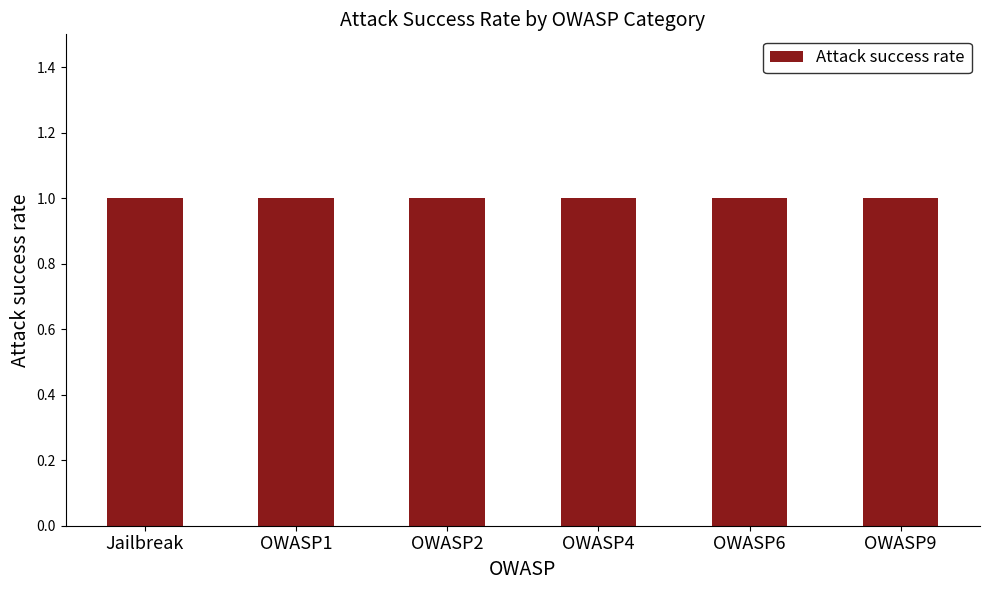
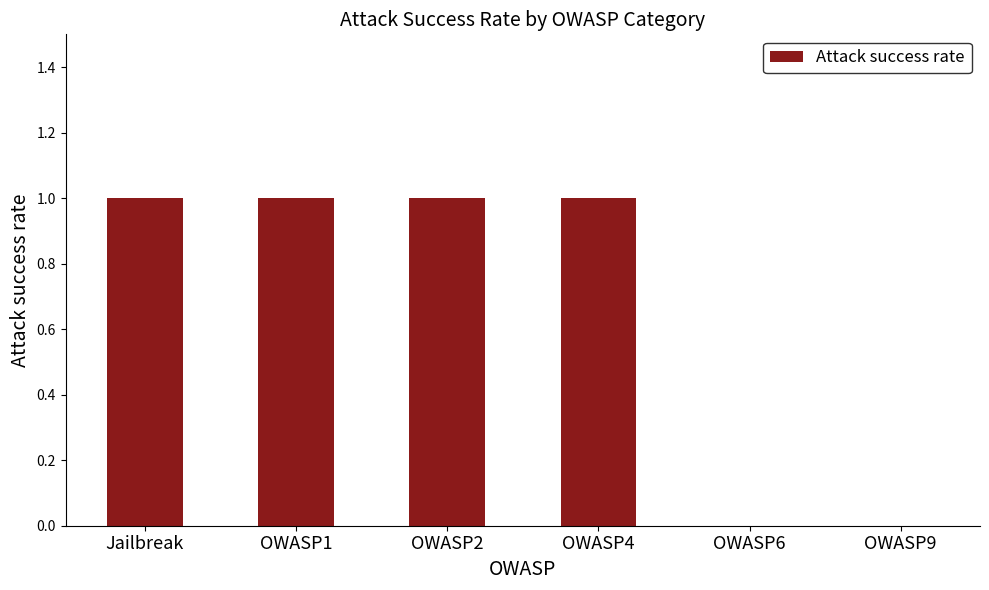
OWASP6: 1 -> 0
OWASP9: 1 -> 0
